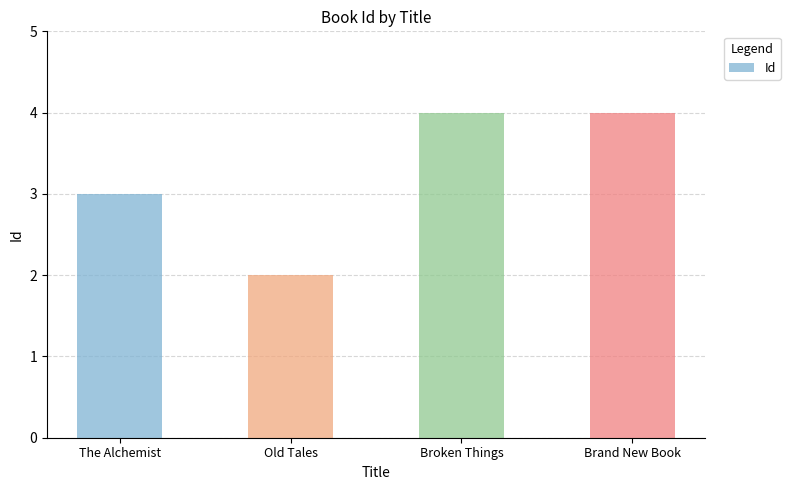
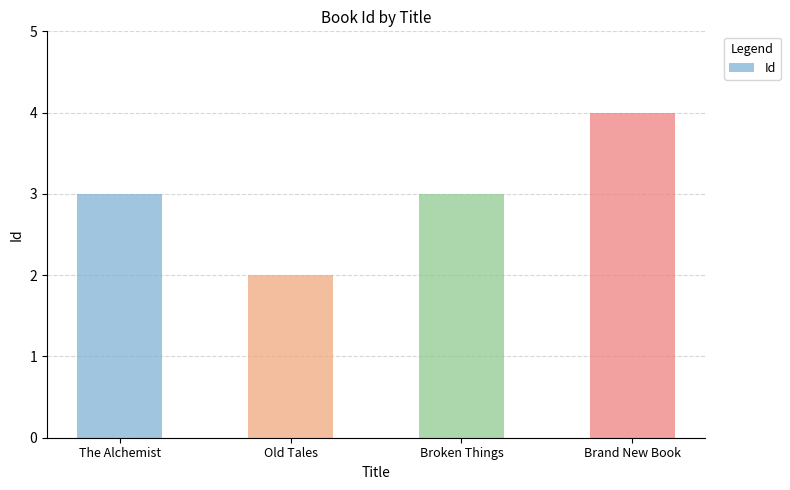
Broken Things: 4 -> 3
